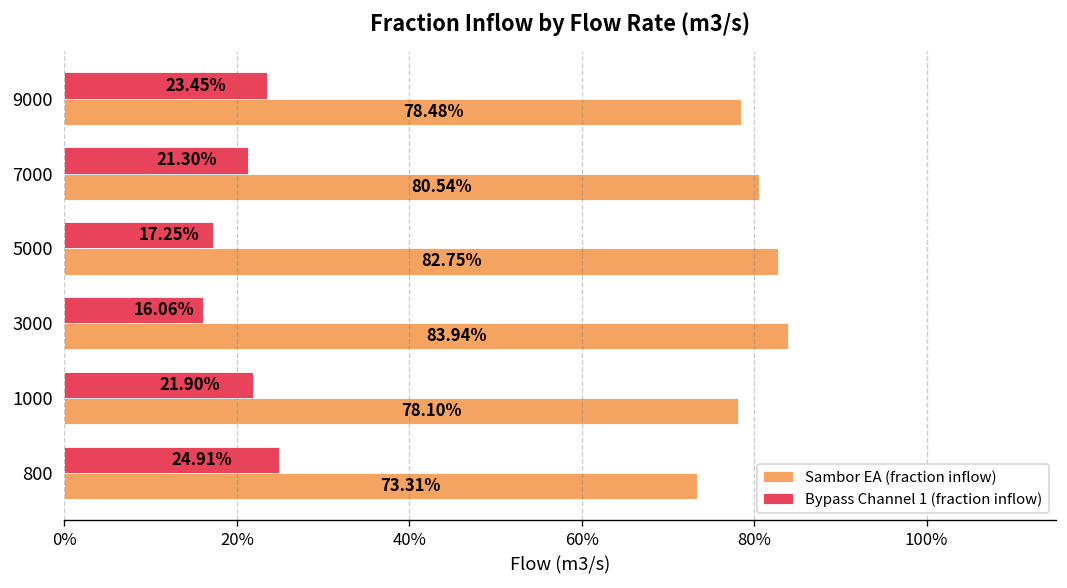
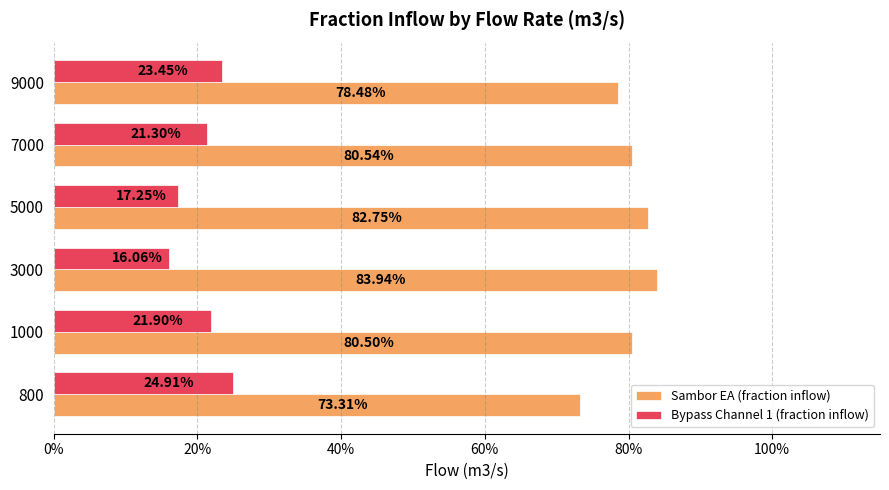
Sambor EA (fraction inflow), 1000: 78.10% -> 80.50%
